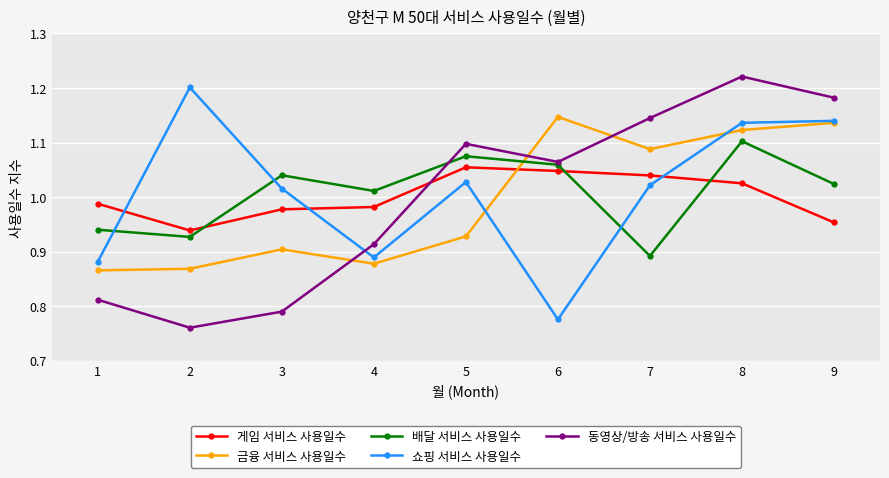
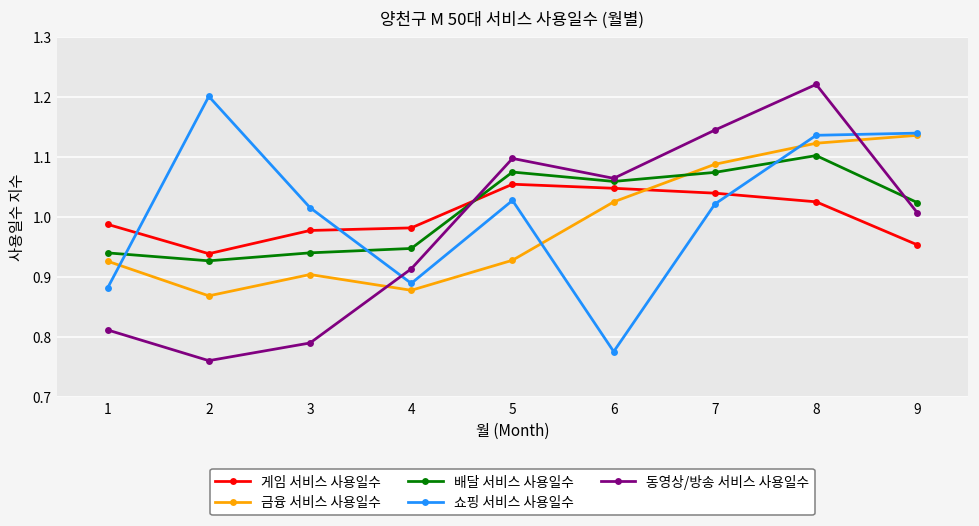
금융 서비스 사용일수, 1: 0.87 -> 0.93
배달 서비스 사용일수, 3: 1.04 -> 0.94
배달 서비스 사용일수, 4: 1.01 -> 0.95
금융 서비스 사용일수, 6: 1.15 -> 1.03
배달 서비스 사용일수, 7: 0.89 -> 1.07
동영상/방송 서비스 사용일수, 9: 1.18 -> 1.01
